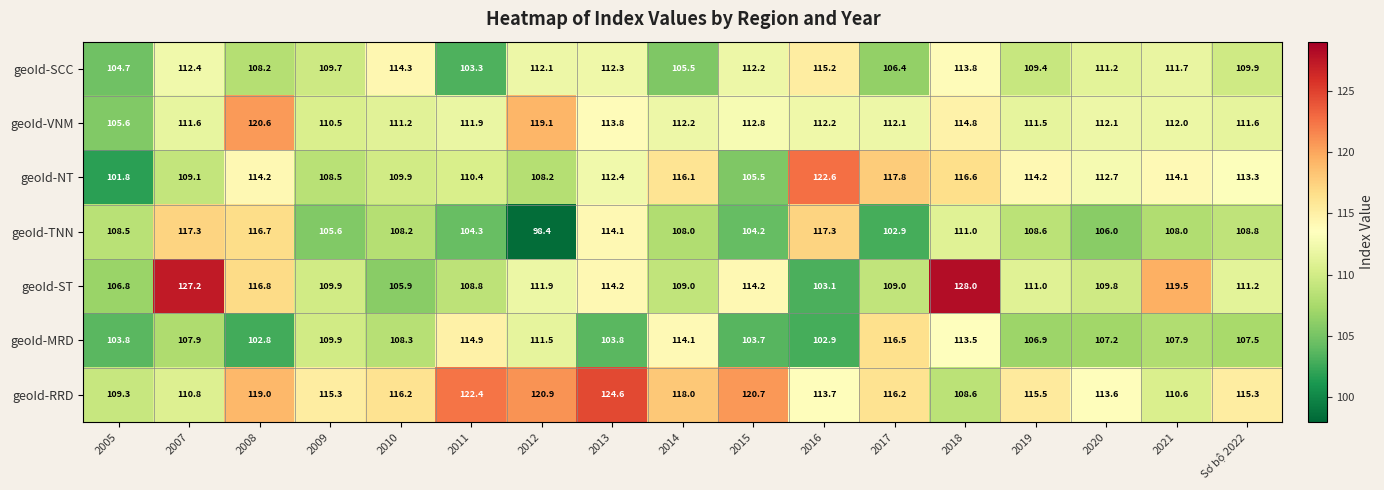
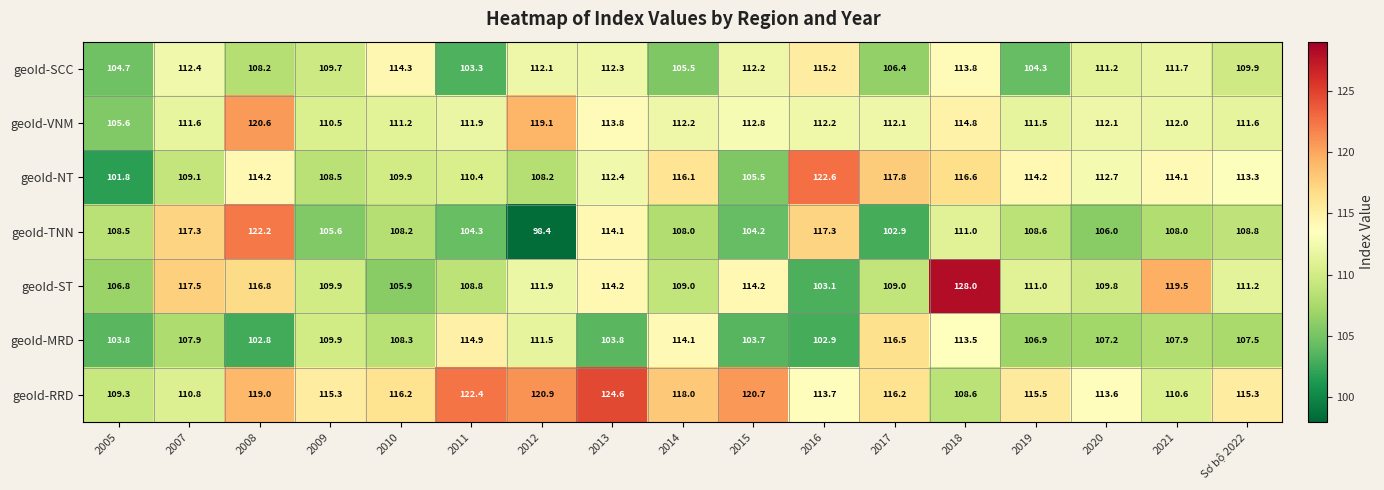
geoId-SCC, 2019: 109.4 -> 104.3
geoId-TNN, 2008: 116.7 -> 122.2
geoId-ST, 2007: 127.2 -> 117.5
